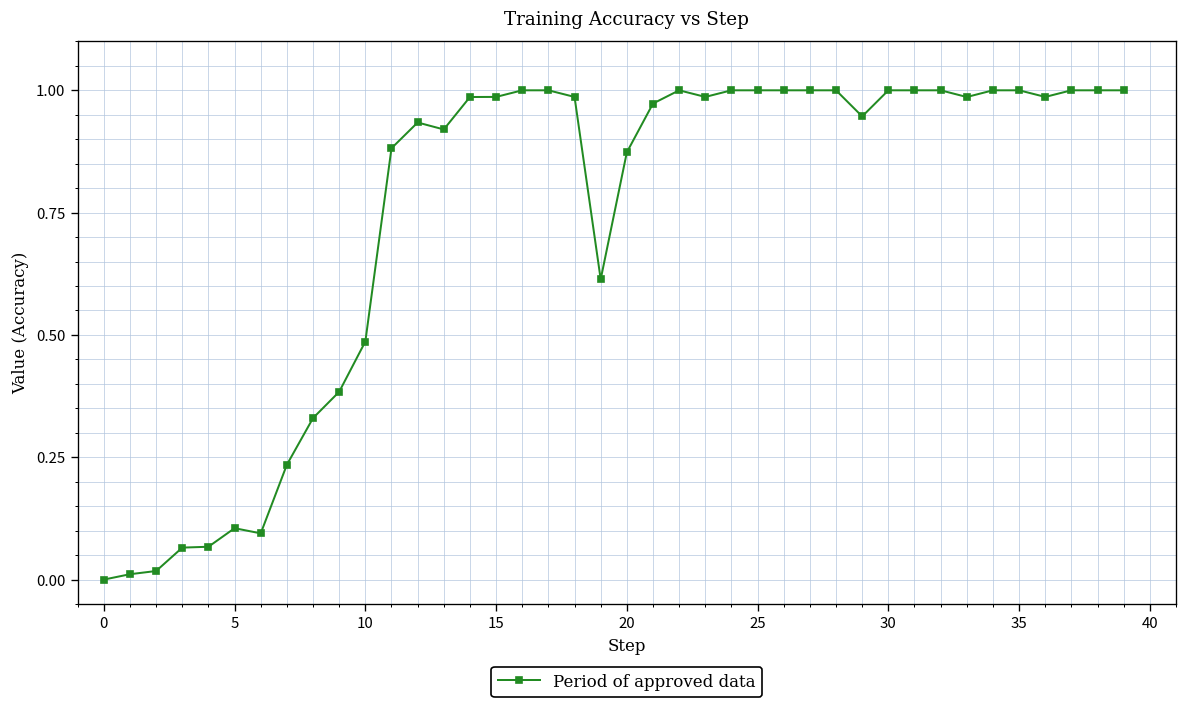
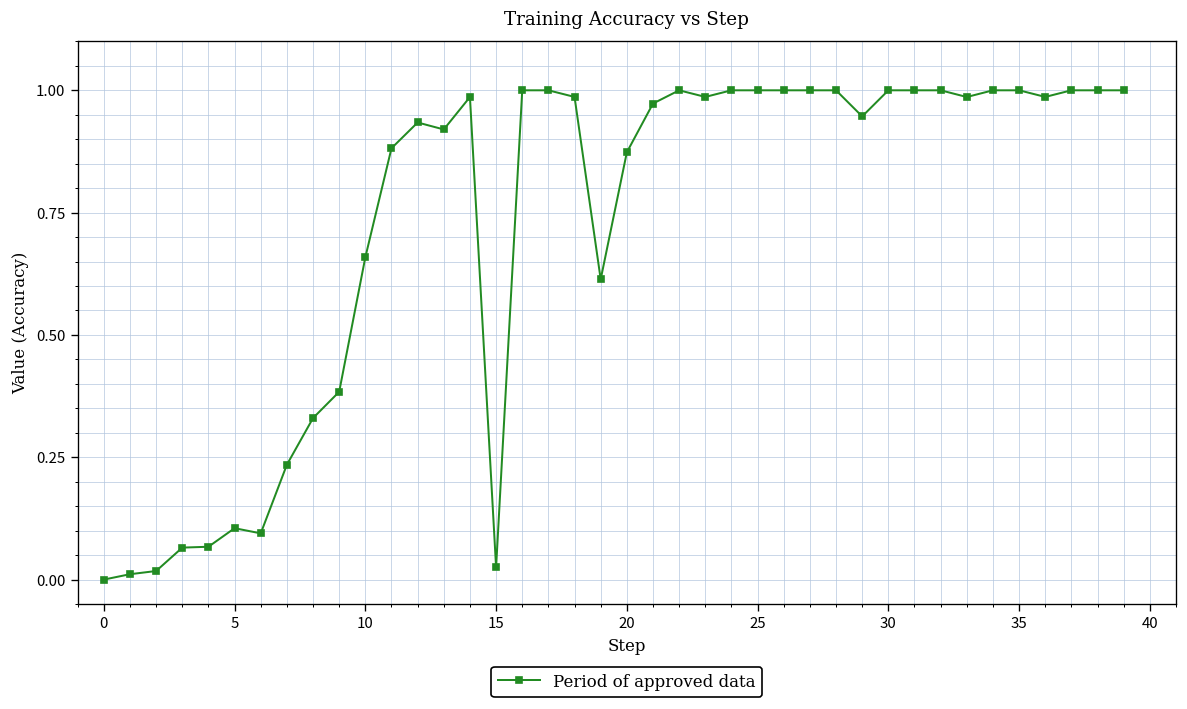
10: 0.49 -> 0.66
15: 0.99 -> 0.02
